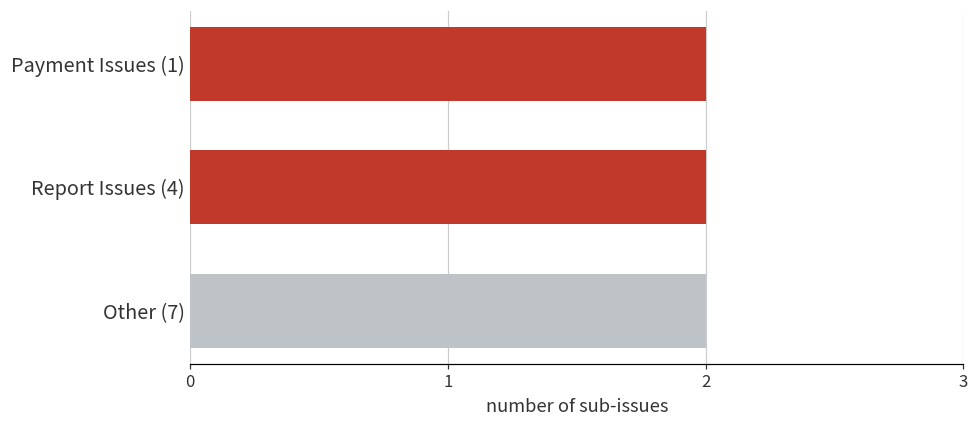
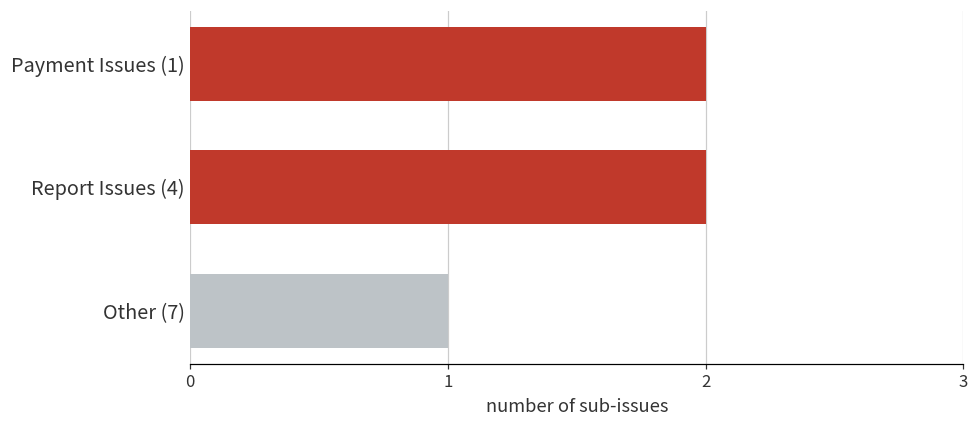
Other (7): 2 -> 1
